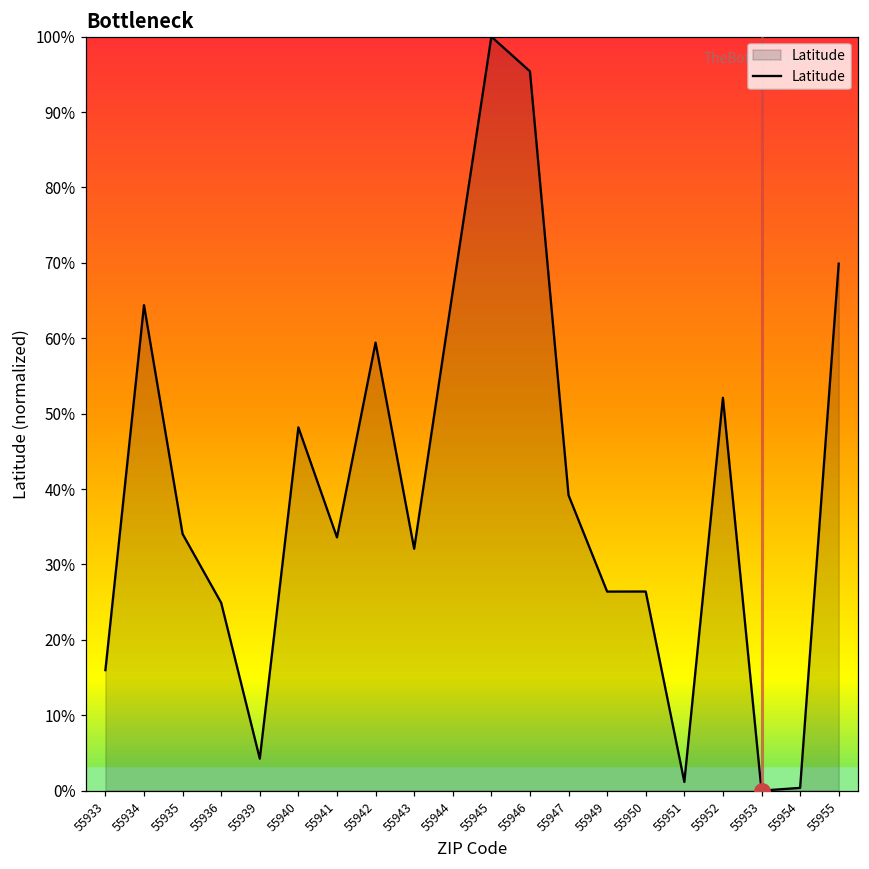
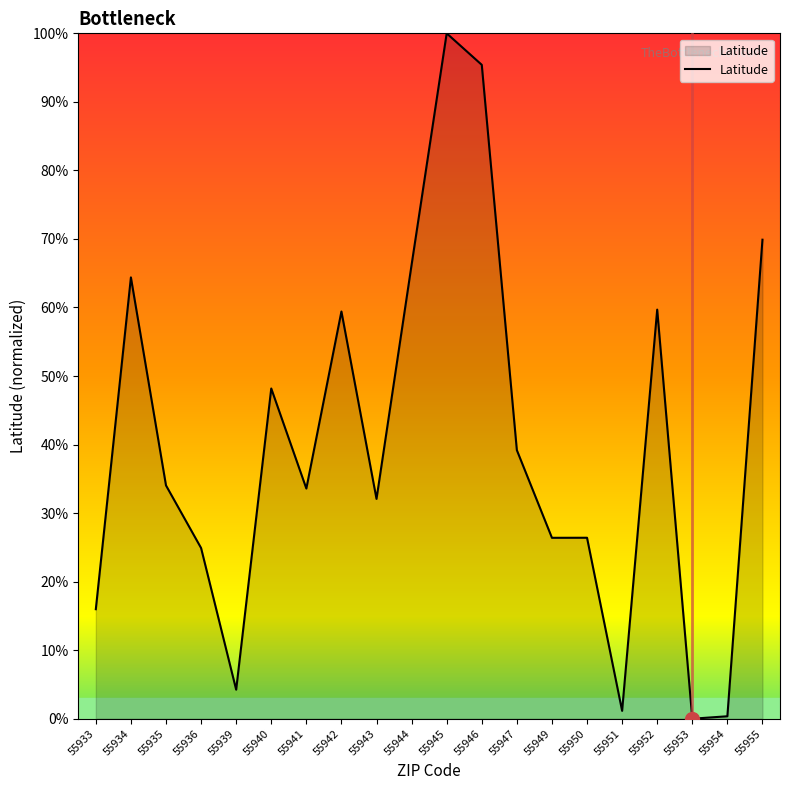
Latitude, 55952: 52% -> 60%
